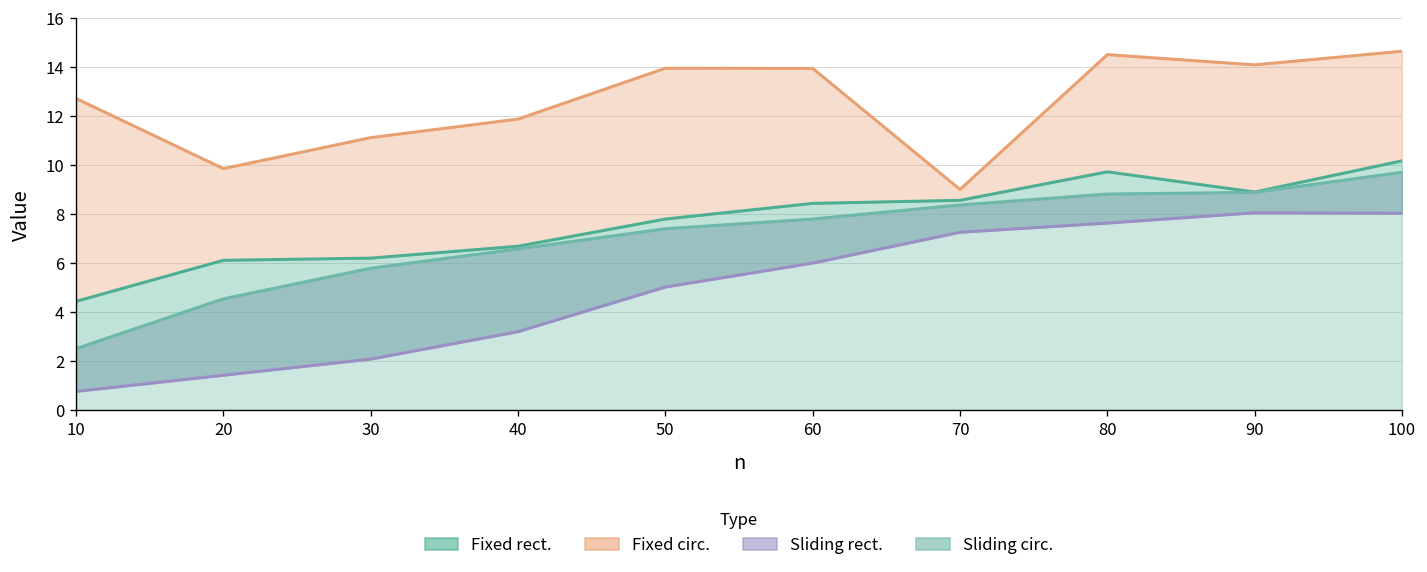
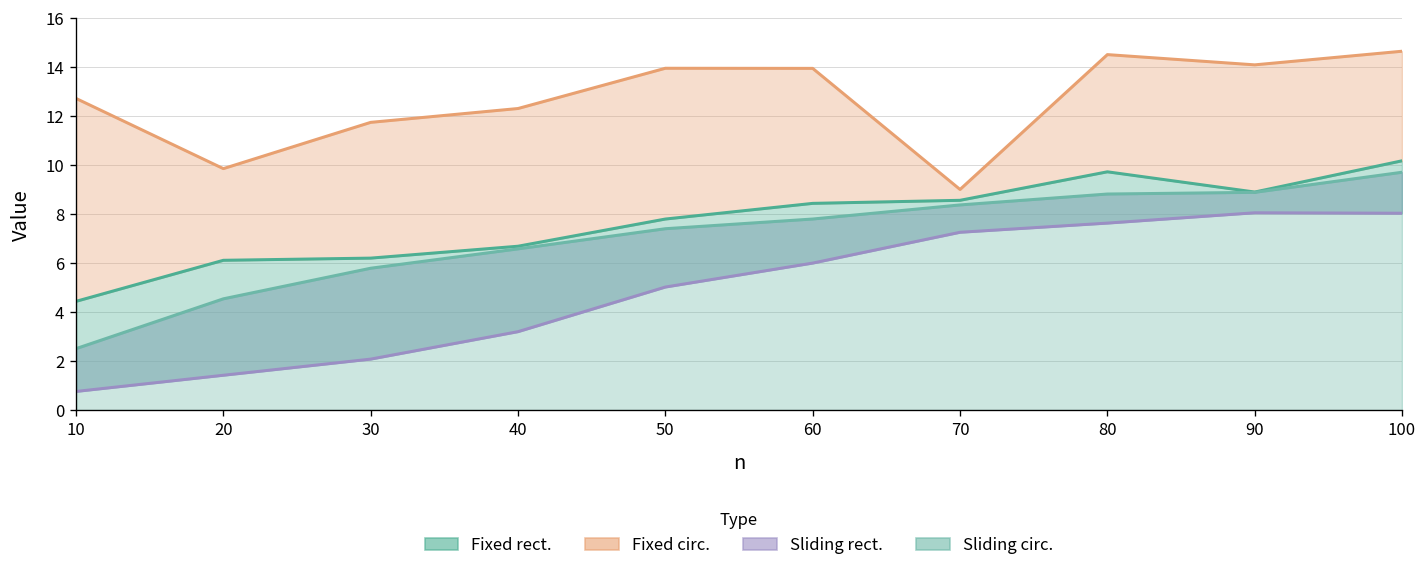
Fixed circ., 30: 11.1 -> 11.7
Fixed circ., 40: 11.9 -> 12.3
